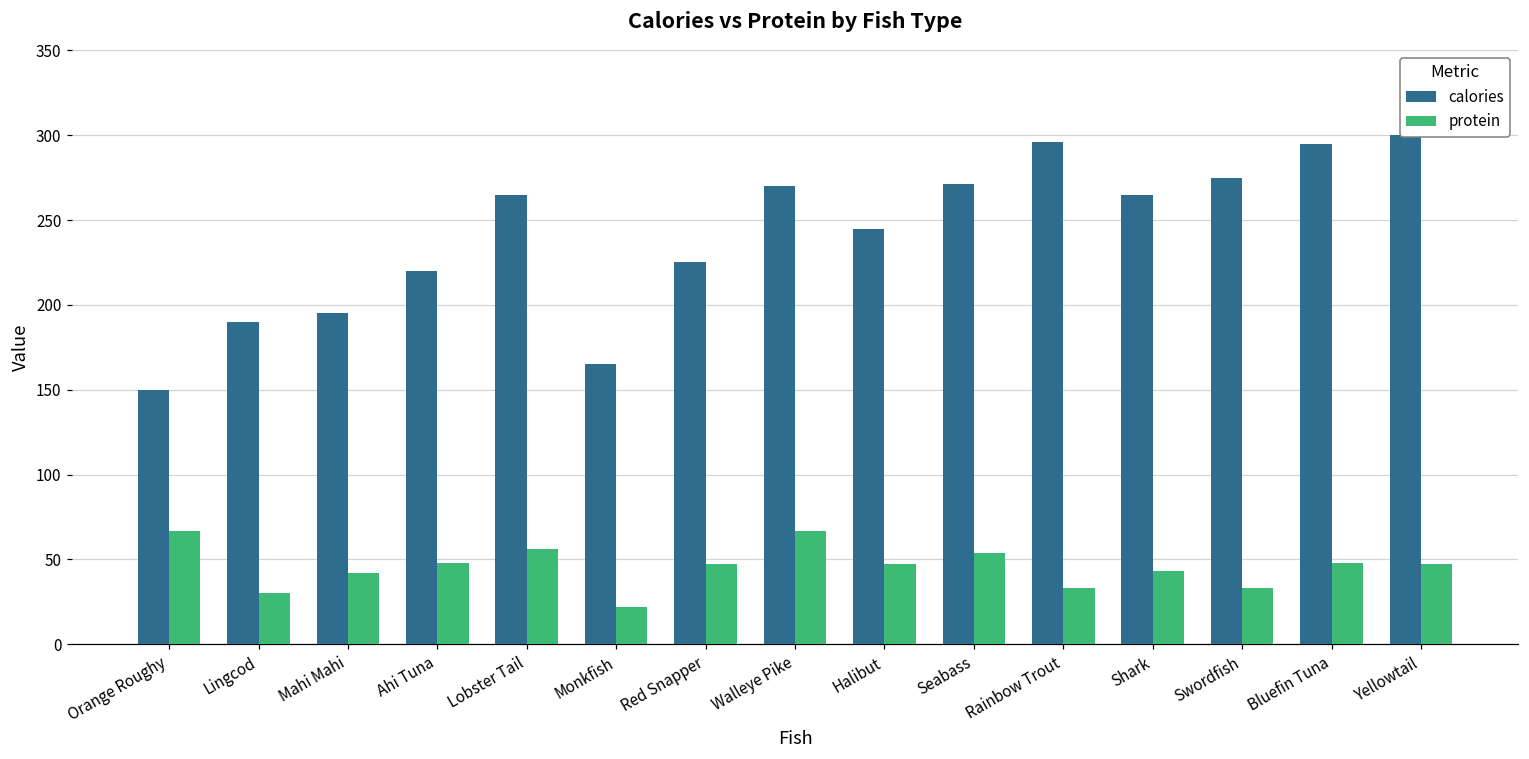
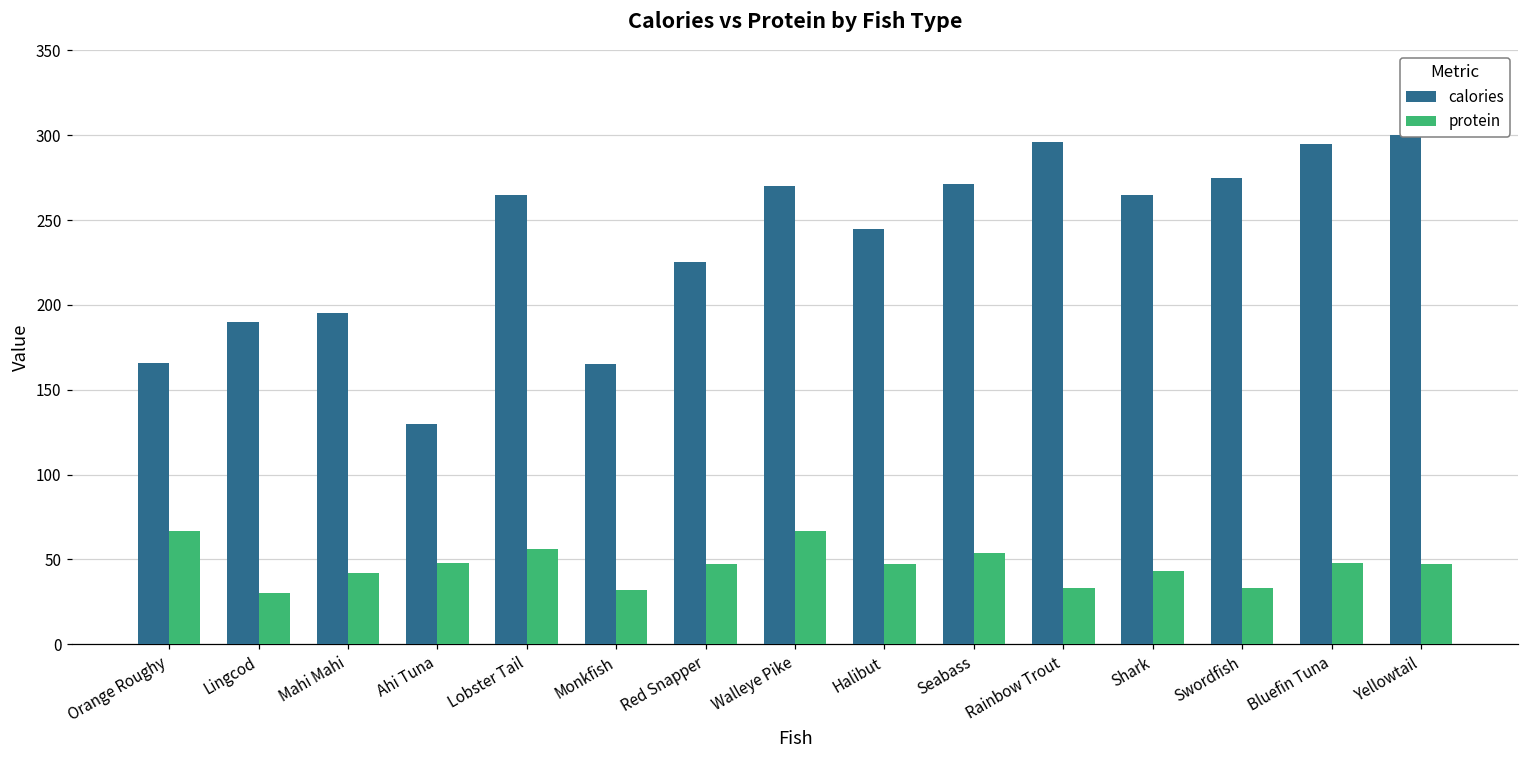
calories, Orange Roughy: 150 -> 166
calories, Ahi Tuna: 220 -> 130
protein, Monkfish: 22 -> 32
